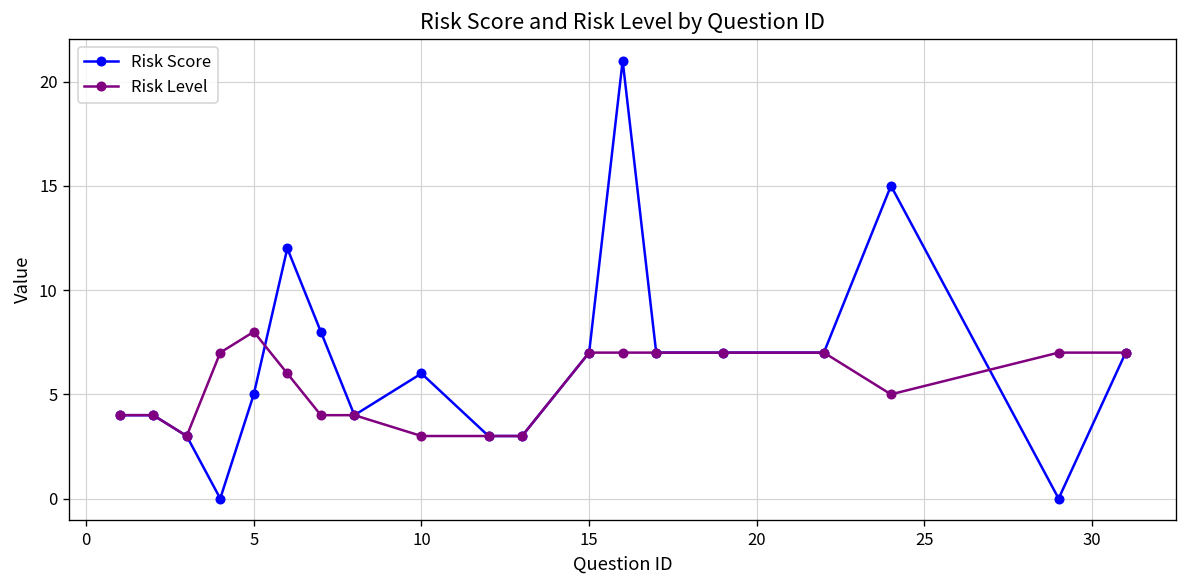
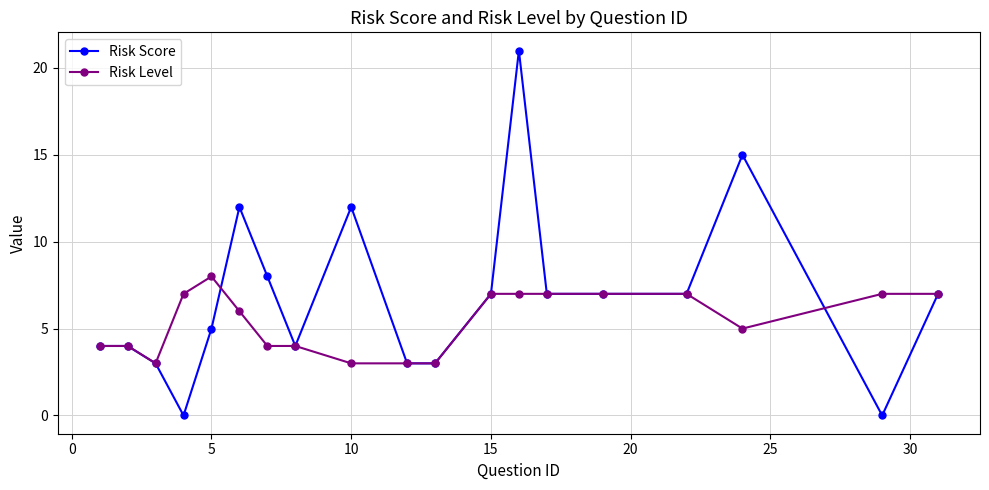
Risk Score, 10: 6 -> 12
